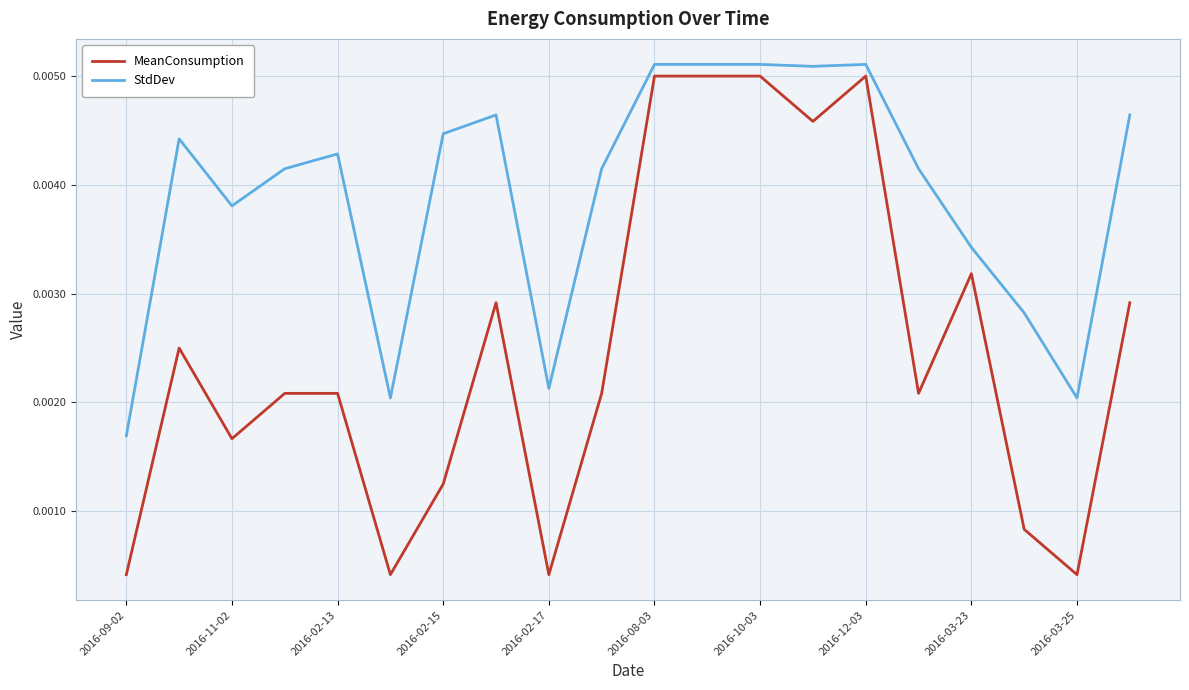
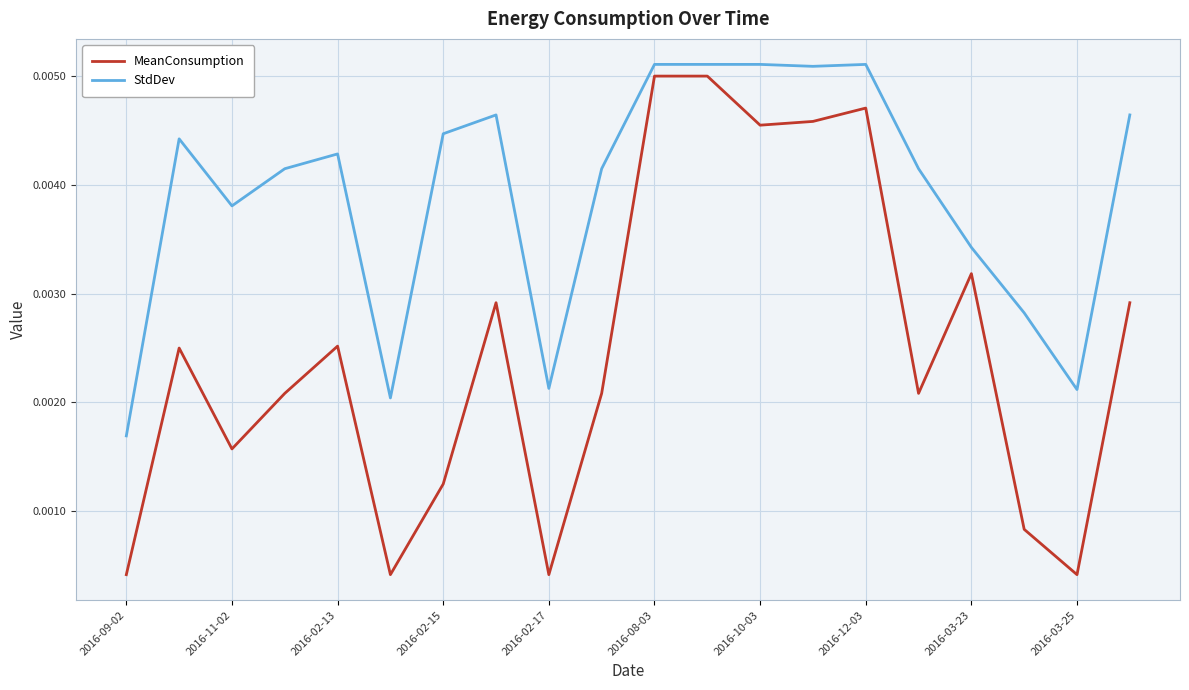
MeanConsumption, 2016-11-02: 0.00167 -> 0.00157
MeanConsumption, 2016-02-13: 0.00208 -> 0.00252
MeanConsumption, 2016-10-03: 0.00500 -> 0.00455
MeanConsumption, 2016-12-03: 0.00500 -> 0.00471
StdDev, 2016-03-25: 0.00204 -> 0.00212
